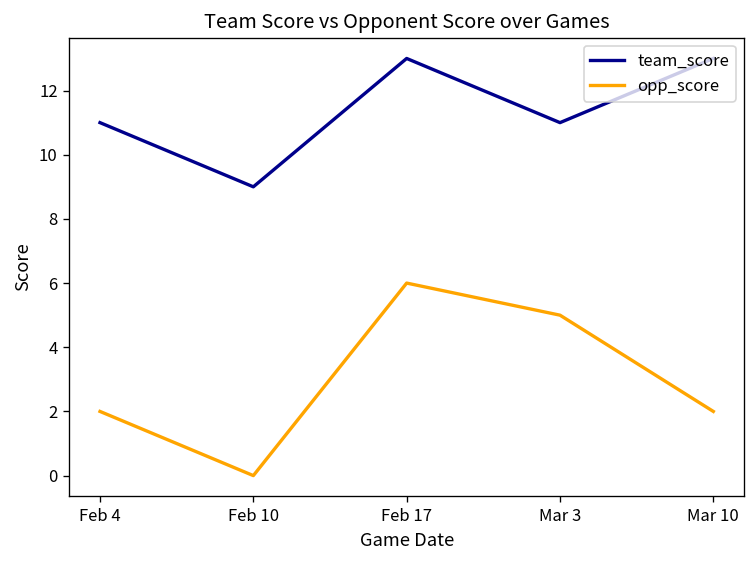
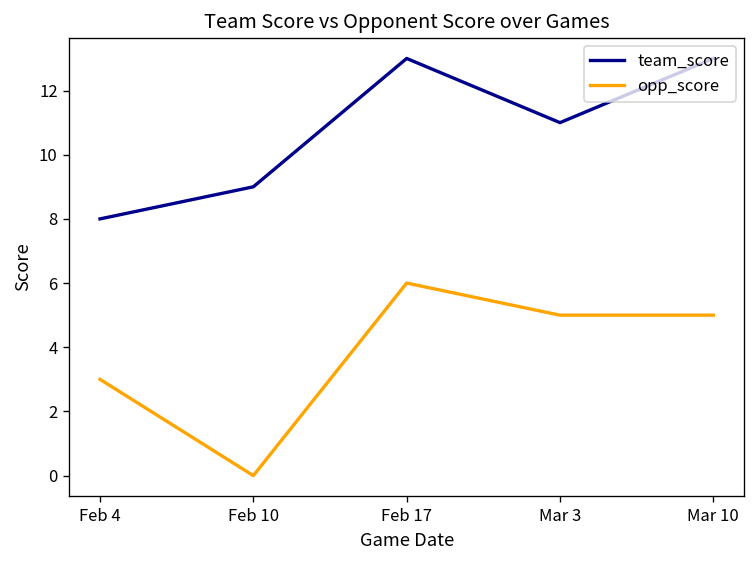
team_score, Feb 4: 11 -> 8
opp_score, Feb 4: 2 -> 3
opp_score, Mar 10: 2 -> 5
